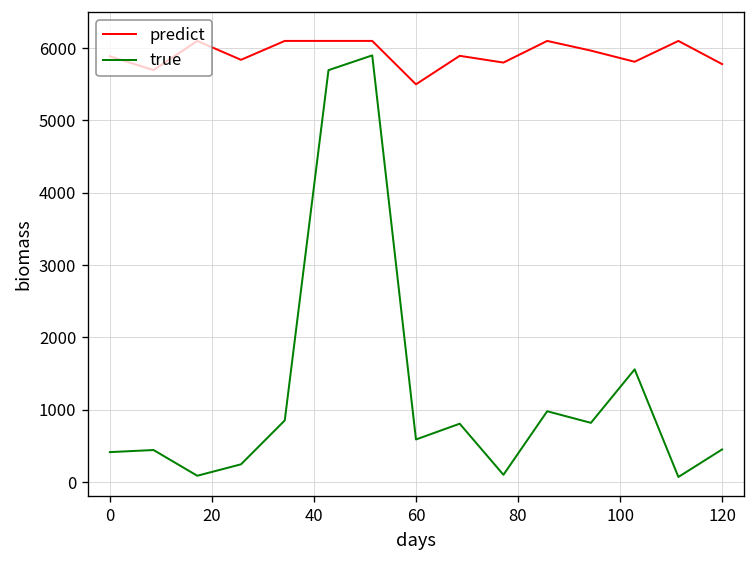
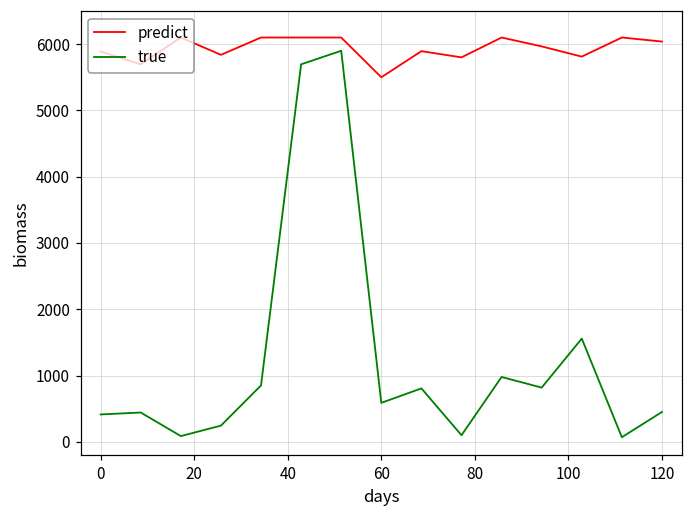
predict, 120: 5800 -> 6000
